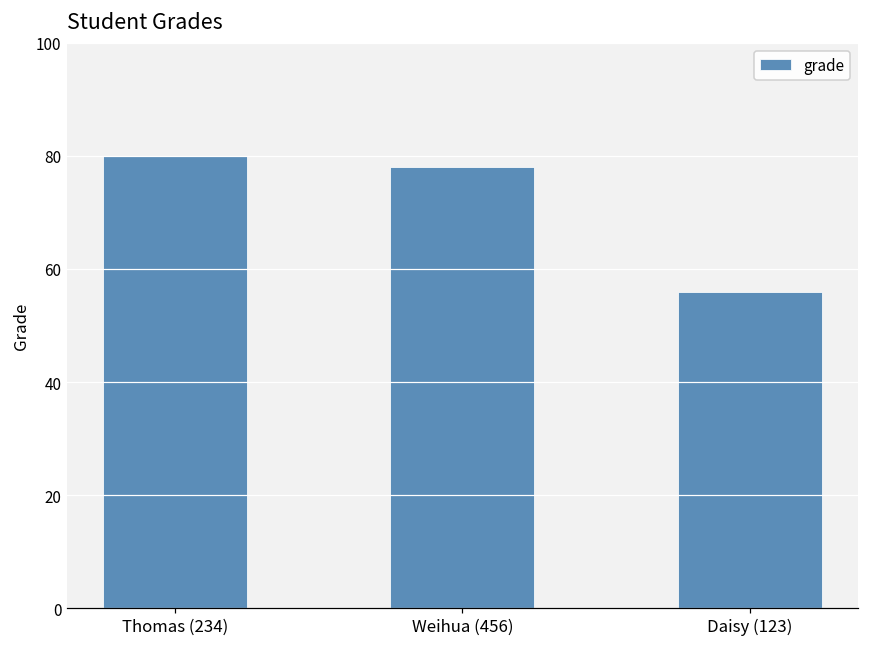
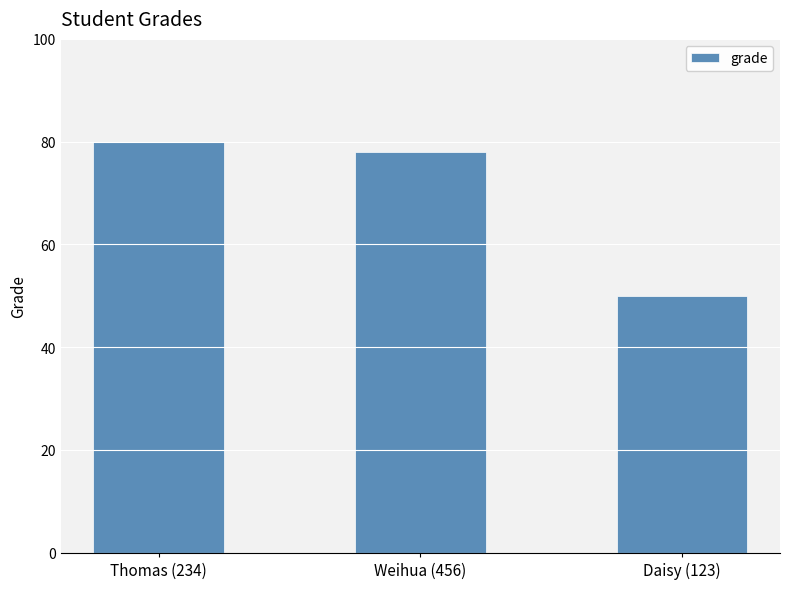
Daisy (123): 56 -> 50
